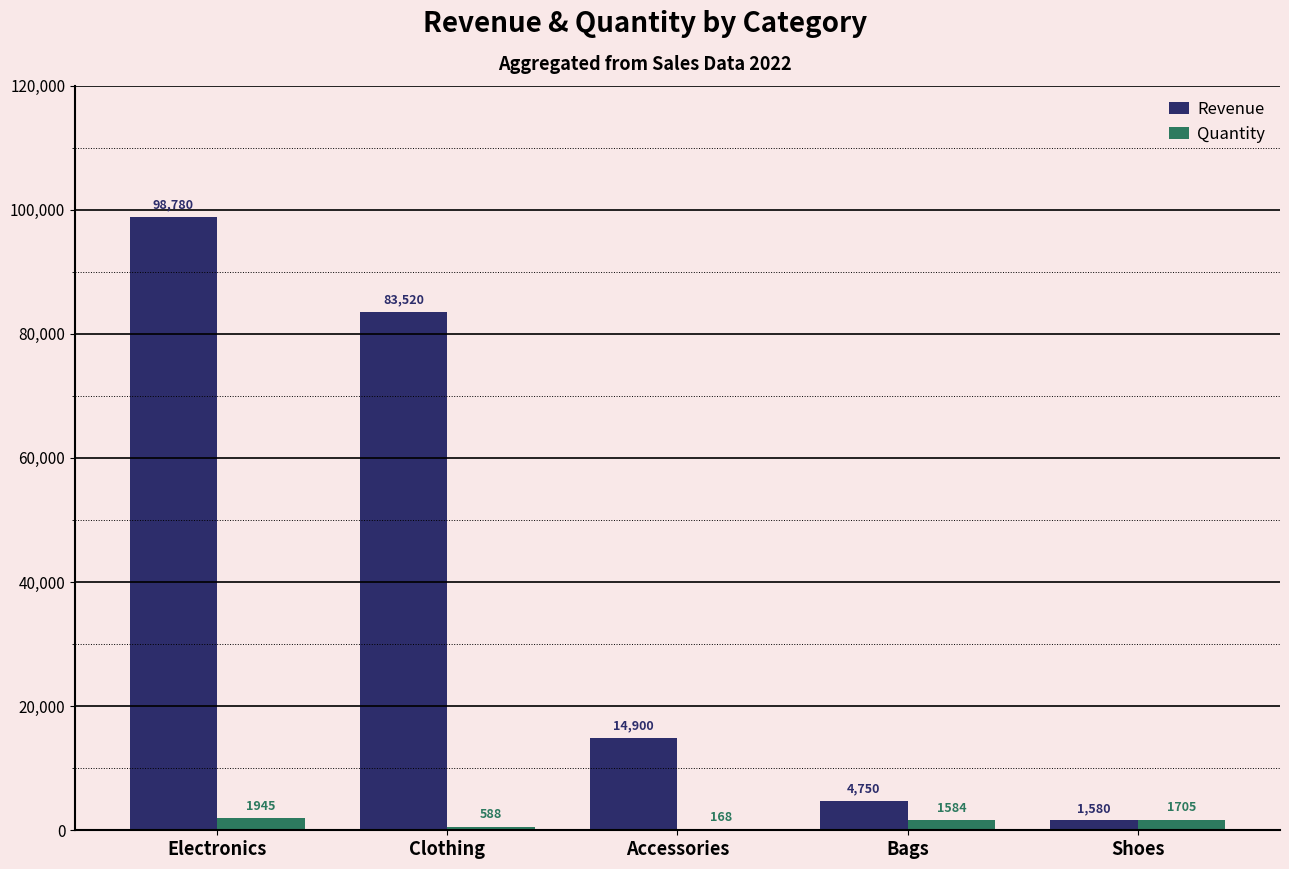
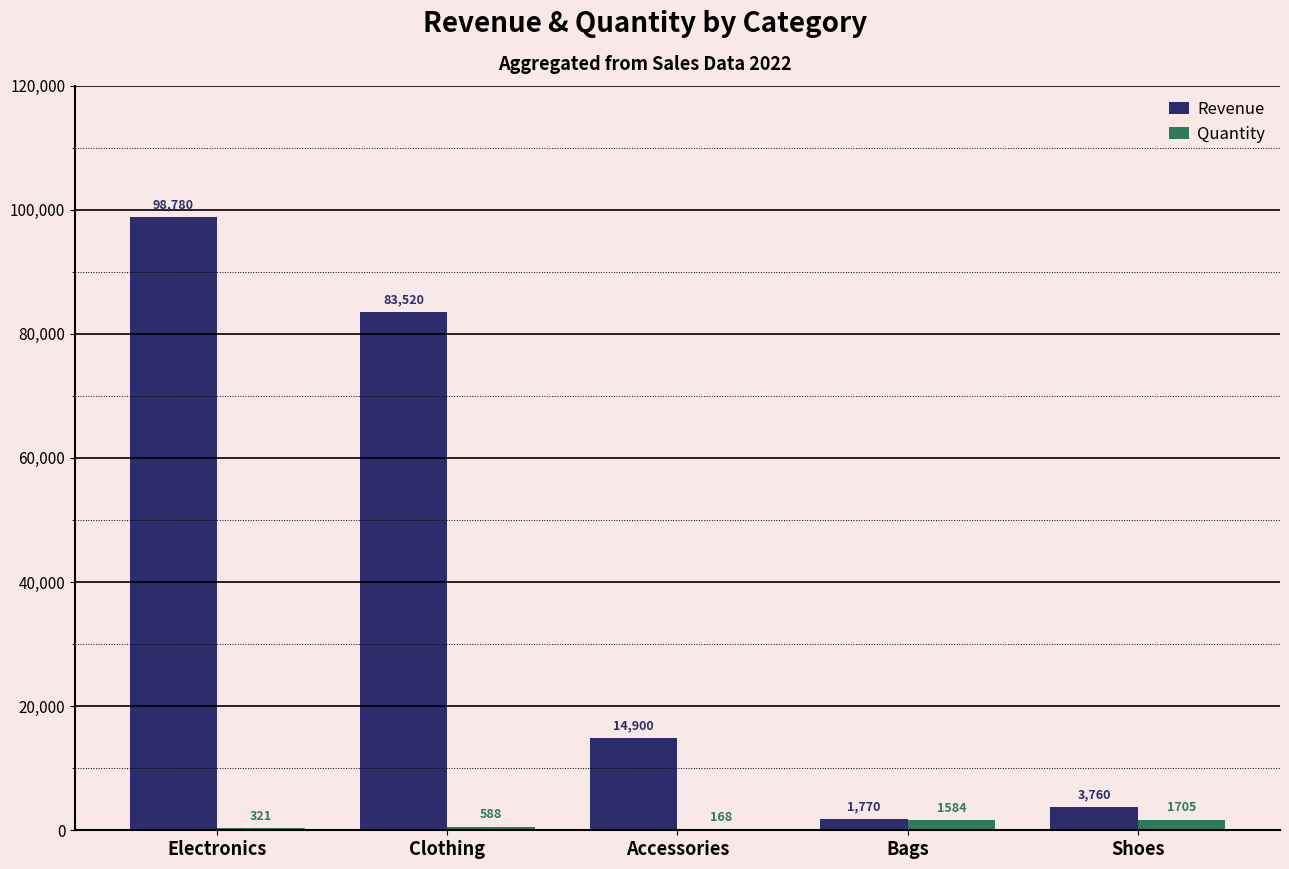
Quantity, Electronics: 1945 -> 321
Revenue, Bags: 4,750 -> 1,770
Revenue, Shoes: 1,580 -> 3,760
